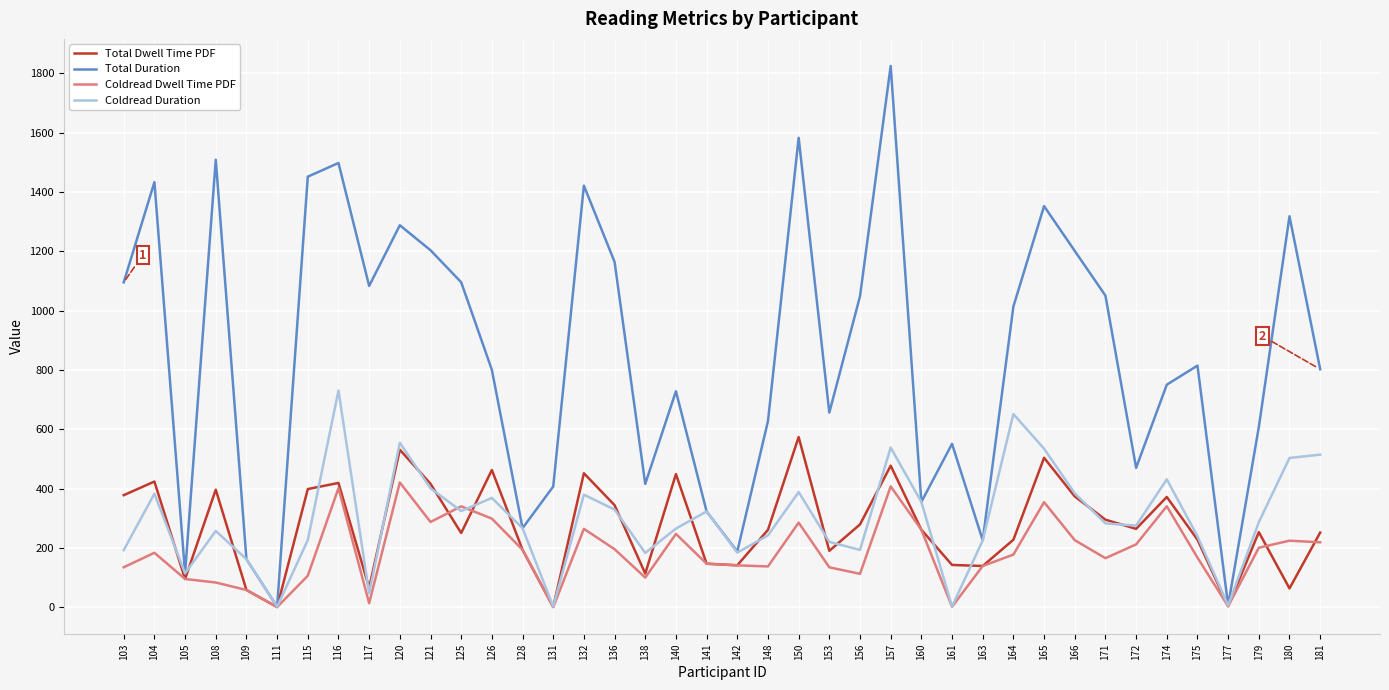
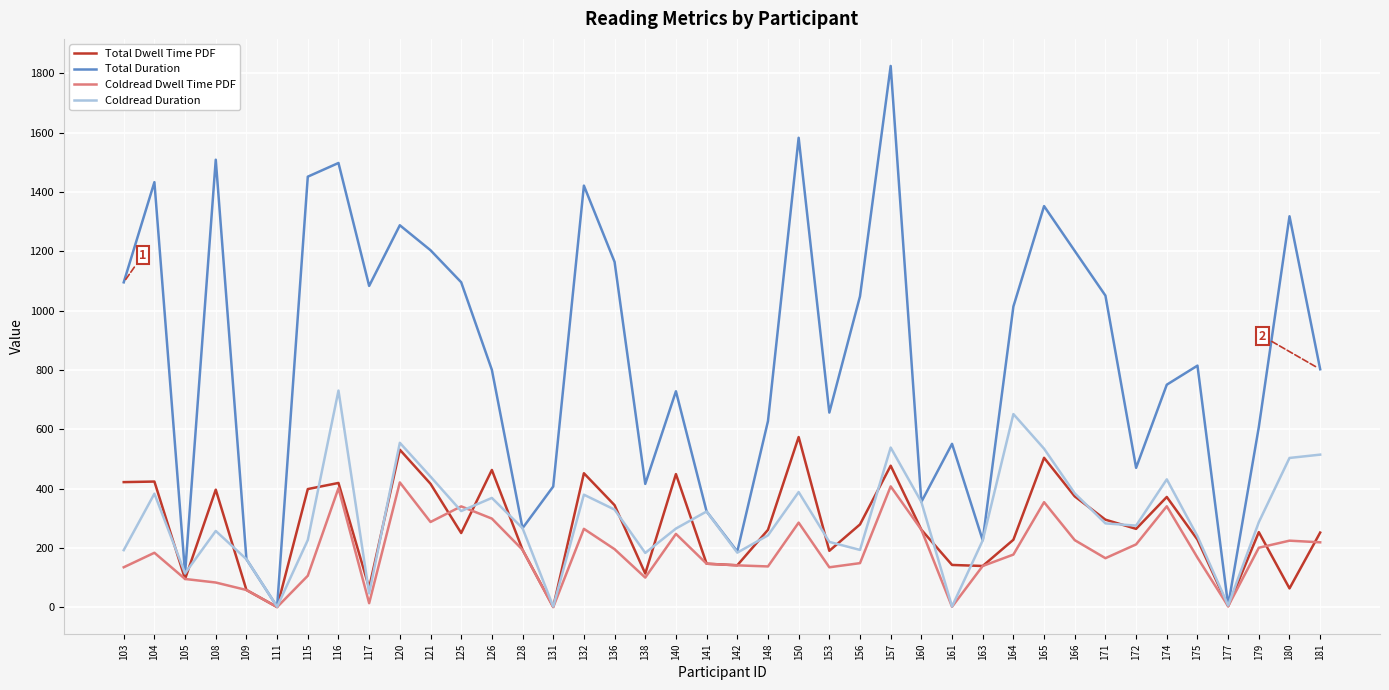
Total Dwell Time PDF, 103: 380 -> 420
Coldread Duration, 121: 400 -> 440
Coldread Dwell Time PDF, 156: 110 -> 150
